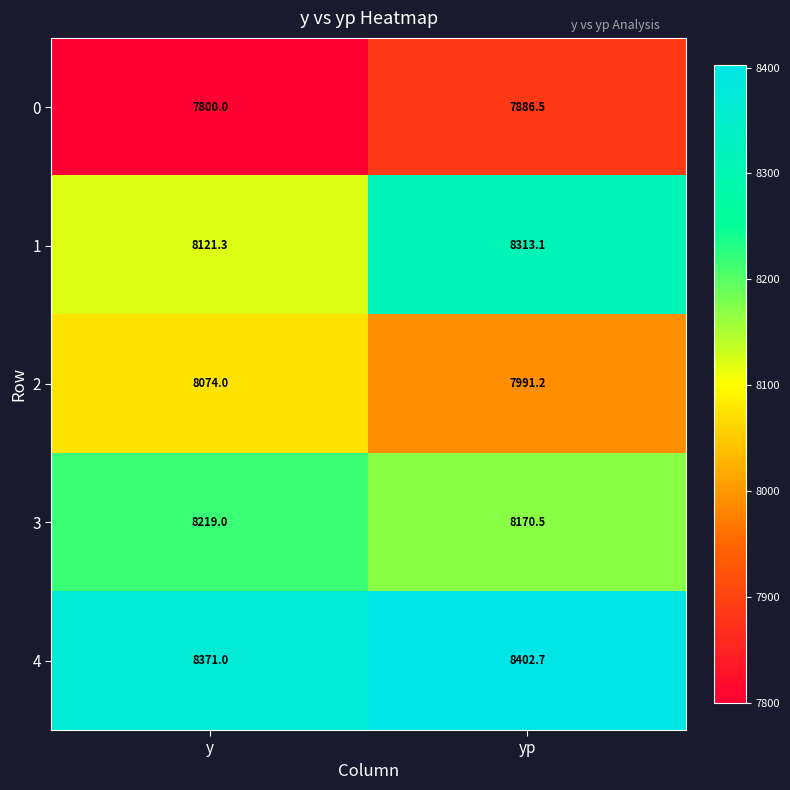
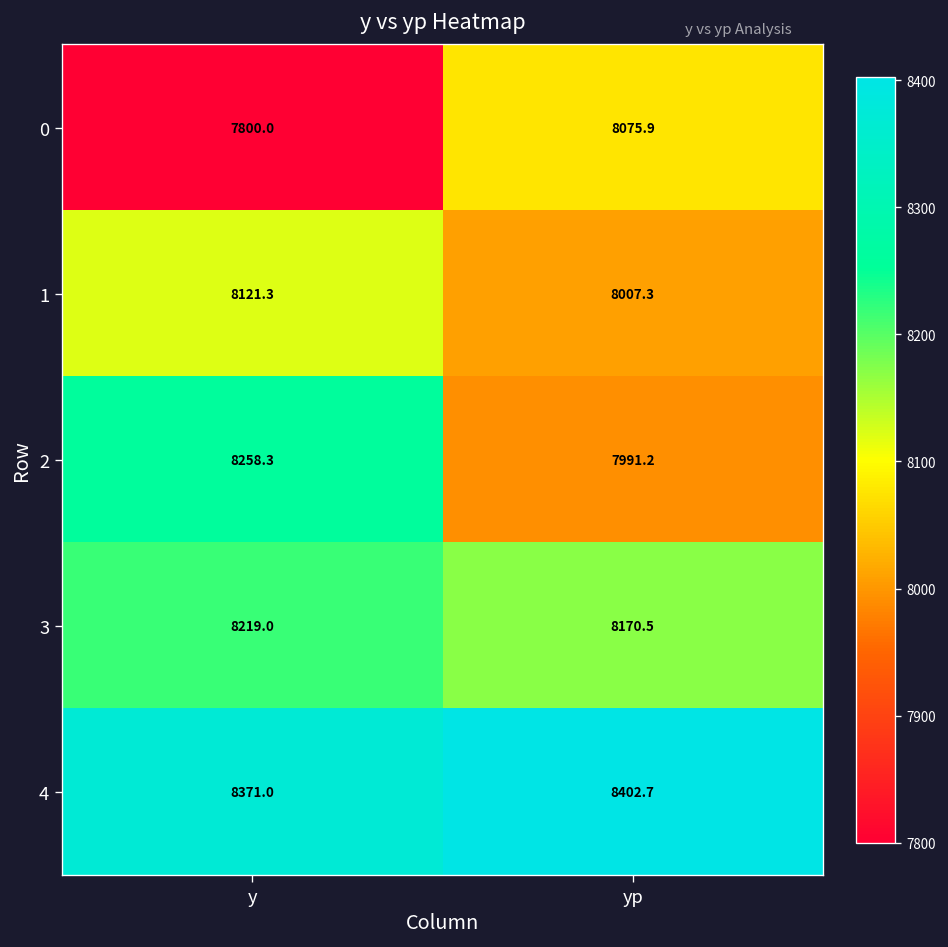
0, yp: 7886.5 -> 8075.9
1, yp: 8313.1 -> 8007.3
2, y: 8074.0 -> 8258.3
